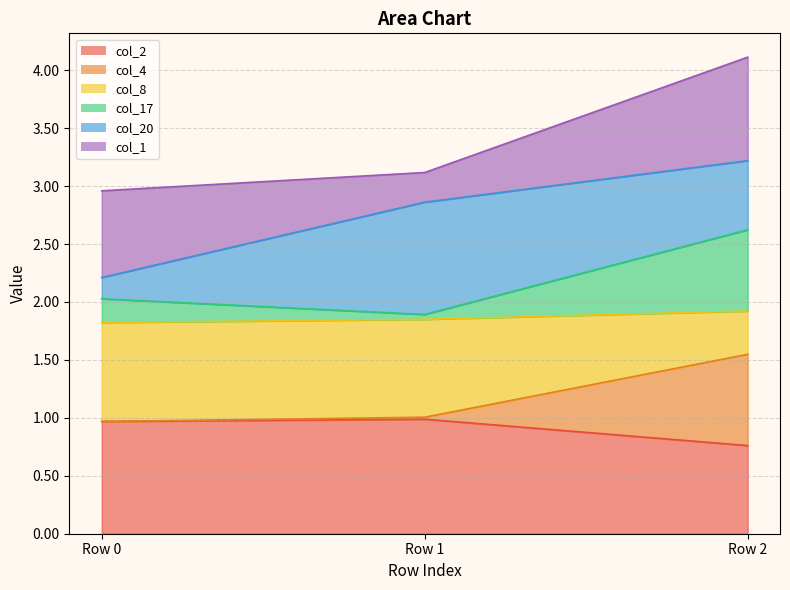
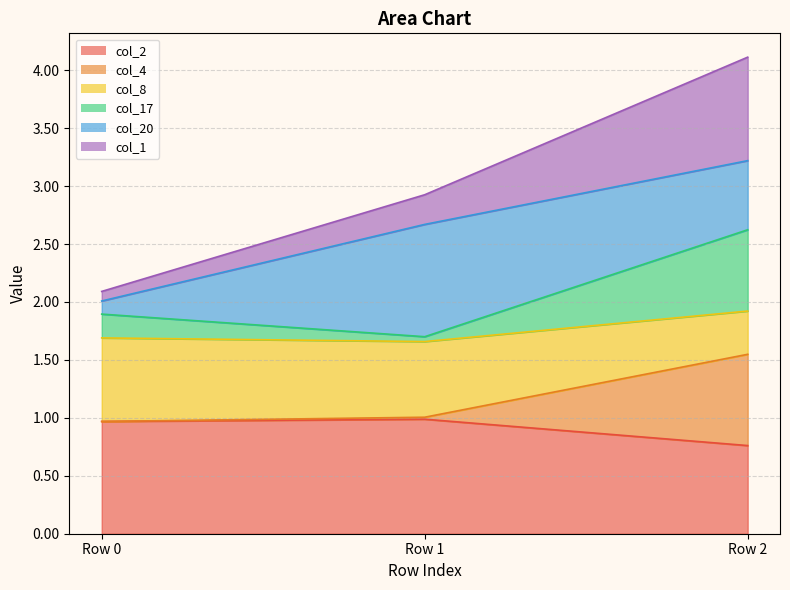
col_8, Row 0: 0.85 -> 0.72
col_20, Row 0: 0.18 -> 0.11
col_1, Row 0: 0.75 -> 0.08
col_8, Row 1: 0.84 -> 0.65
